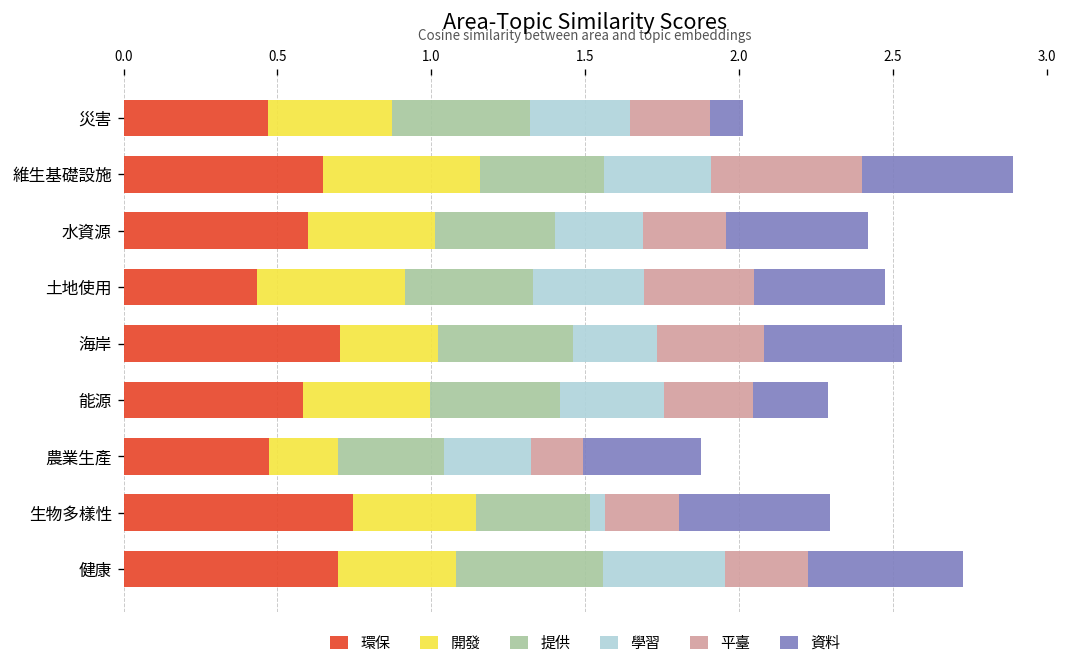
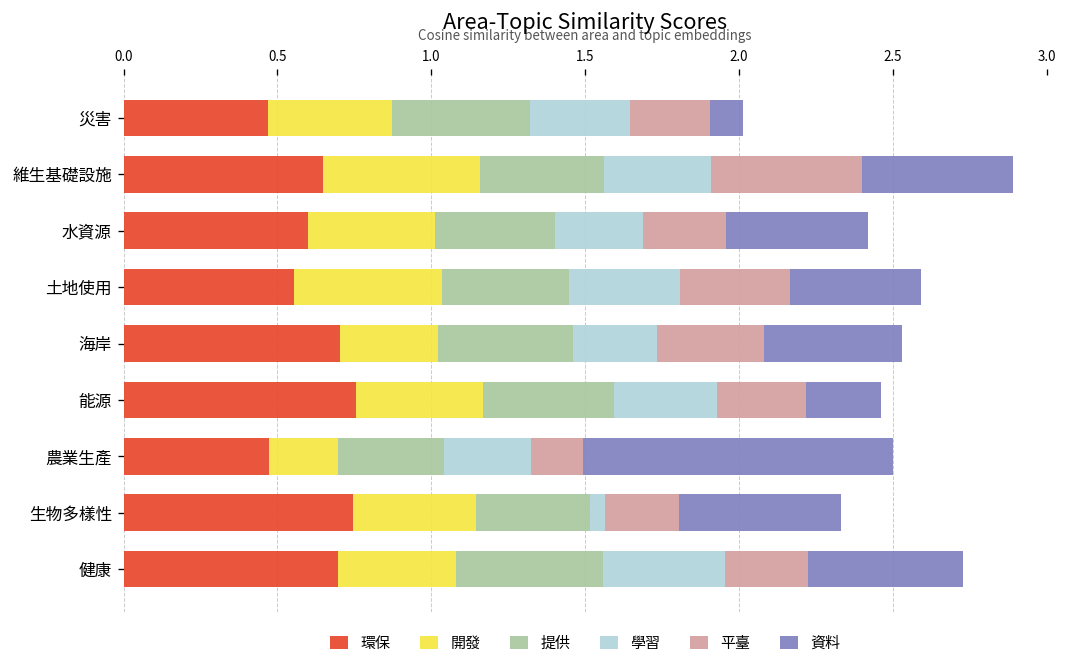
環保, 土地使用: 0.43 -> 0.55
環保, 能源: 0.58 -> 0.76
資料, 農業生產: 0.38 -> 1.01
資料, 生物多樣性: 0.49 -> 0.53
